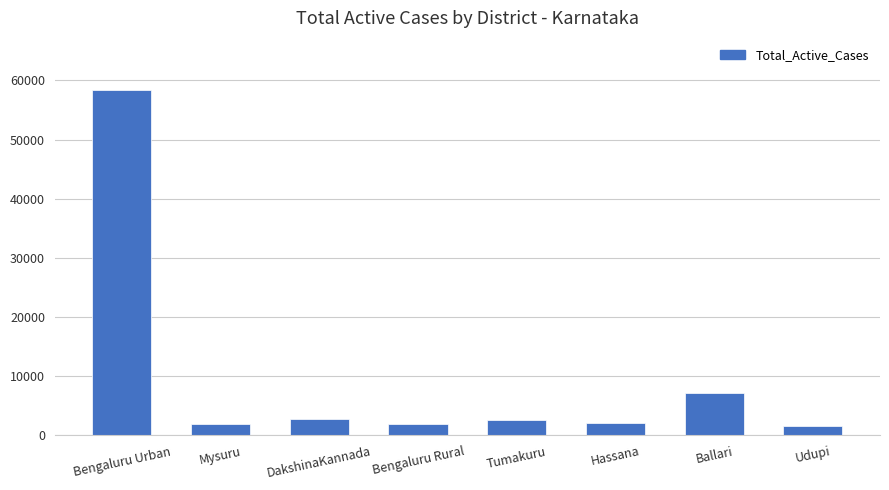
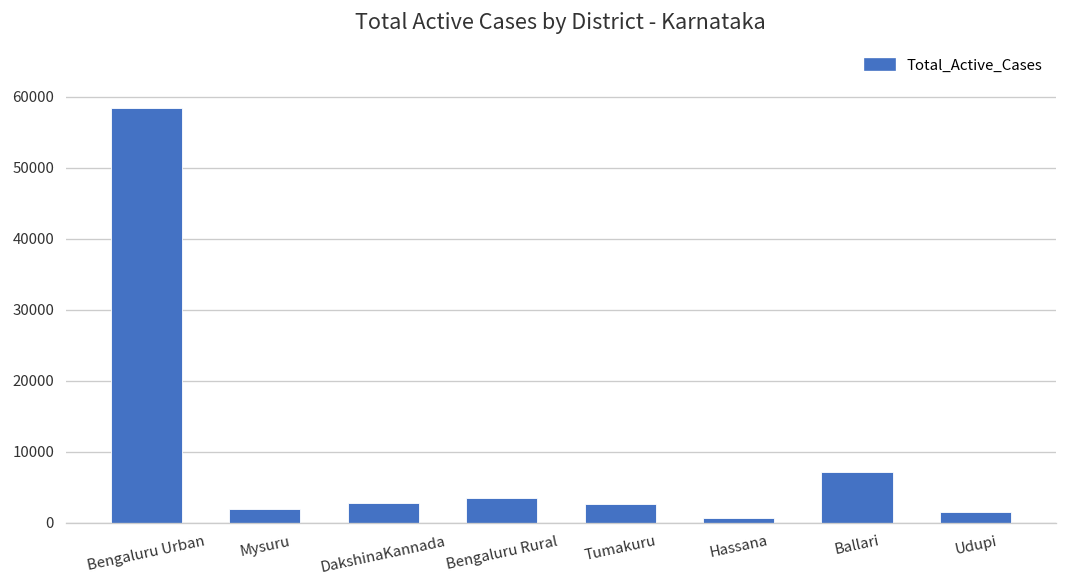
Bengaluru Rural: 2000 -> 3000
Hassana: 2000 -> 1000
